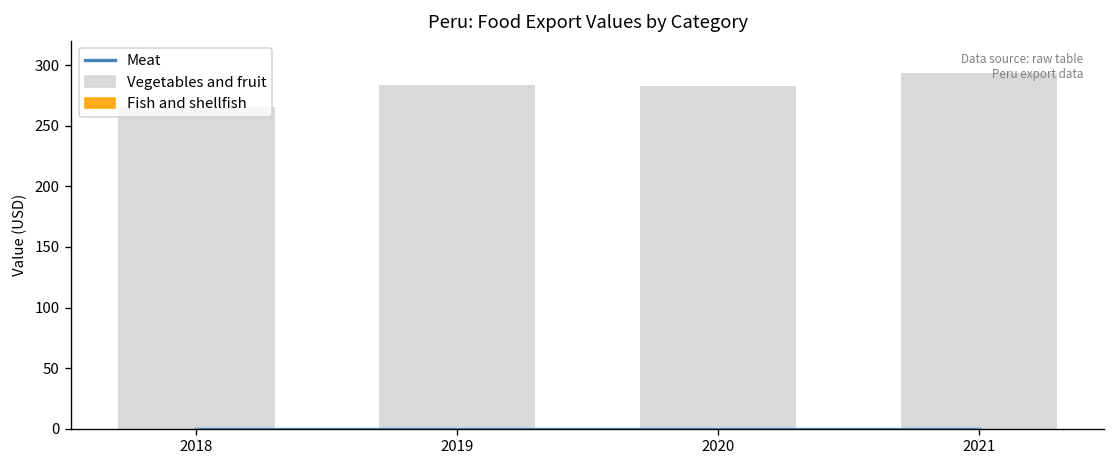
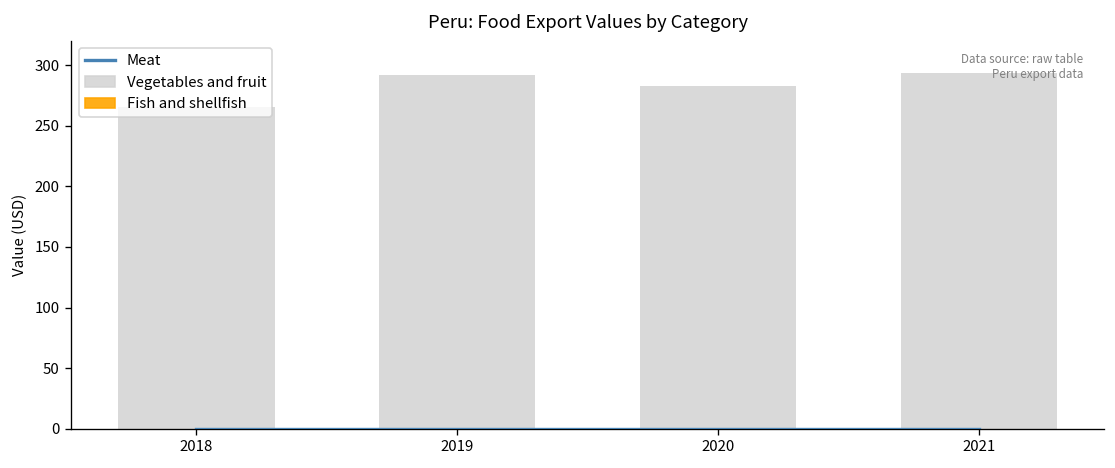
Vegetables and fruit, 2019: 283 -> 292
